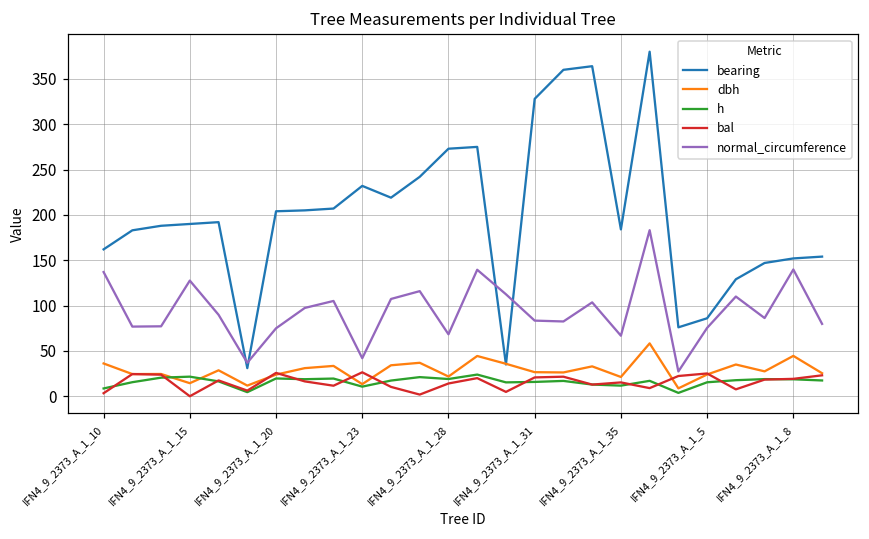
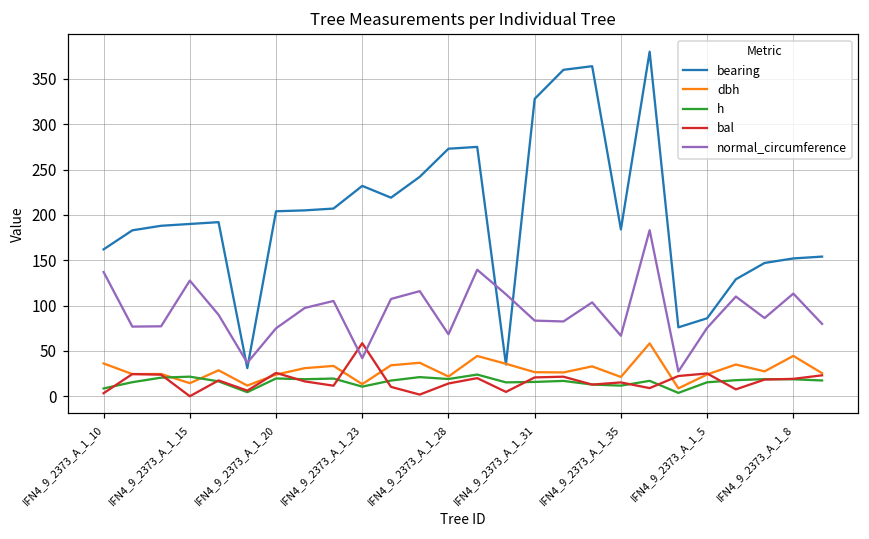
bal, IFN4_9_2373_A_1_23: 30 -> 60
normal_circumference, IFN4_9_2373_A_1_8: 140 -> 110
